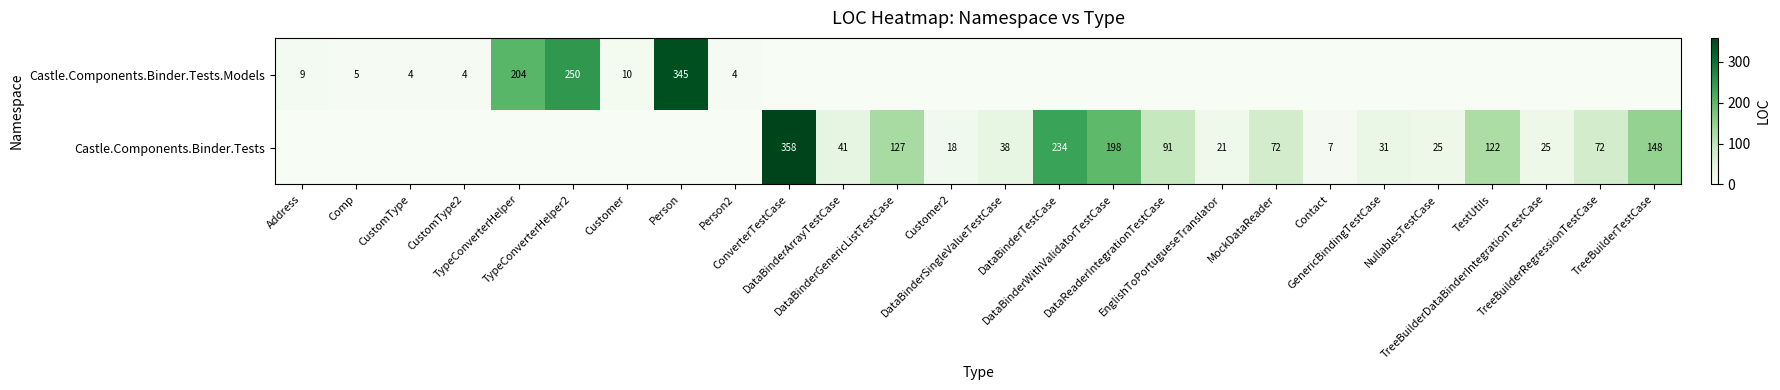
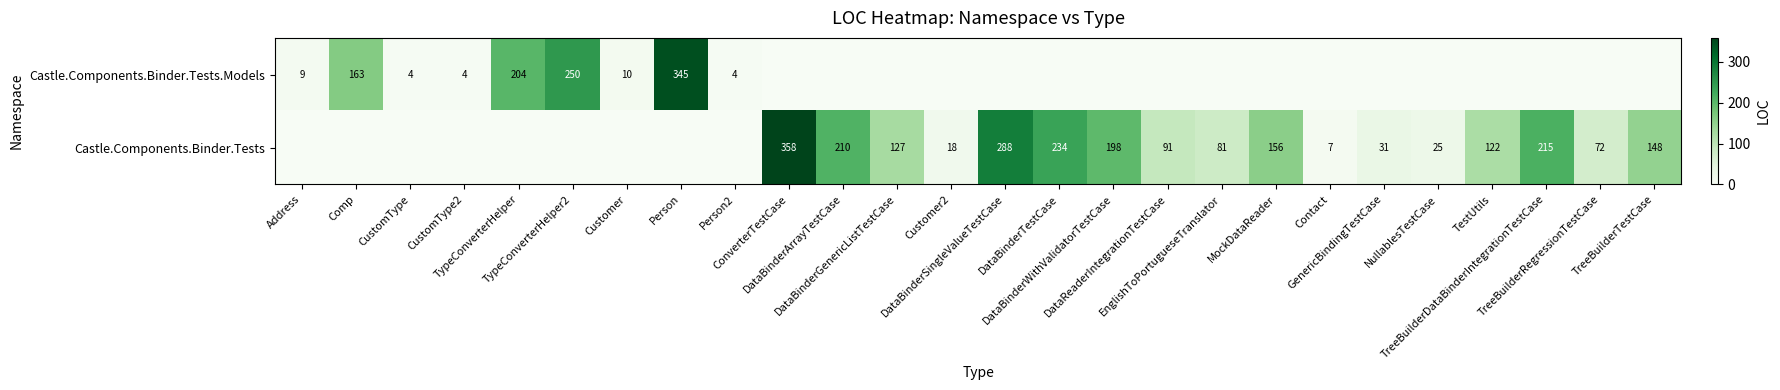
Castle.Components.Binder.Tests.Models, Comp: 5 -> 163
Castle.Components.Binder.Tests, DataBinderArrayTestCase: 41 -> 210
Castle.Components.Binder.Tests, DataBinderSingleValueTestCase: 38 -> 288
Castle.Components.Binder.Tests, EnglishToPortugueseTranslator: 21 -> 81
Castle.Components.Binder.Tests, MockDataReader: 72 -> 156
Castle.Components.Binder.Tests, TreeBuilderDataBinderIntegrationTestCase: 25 -> 215
